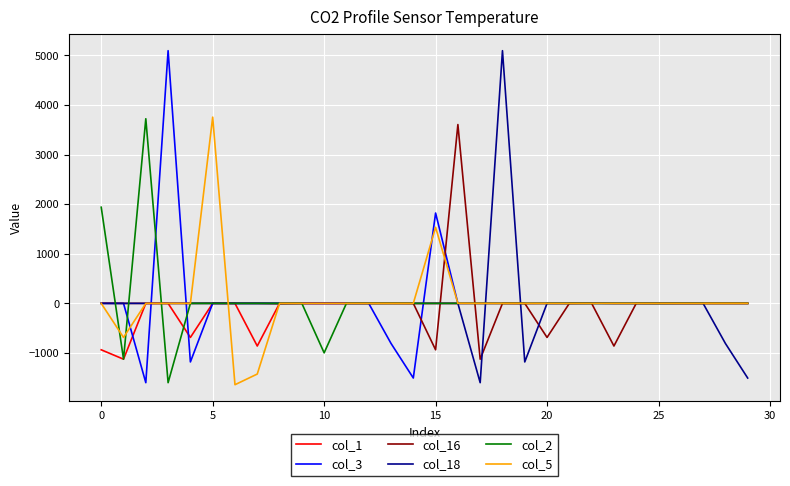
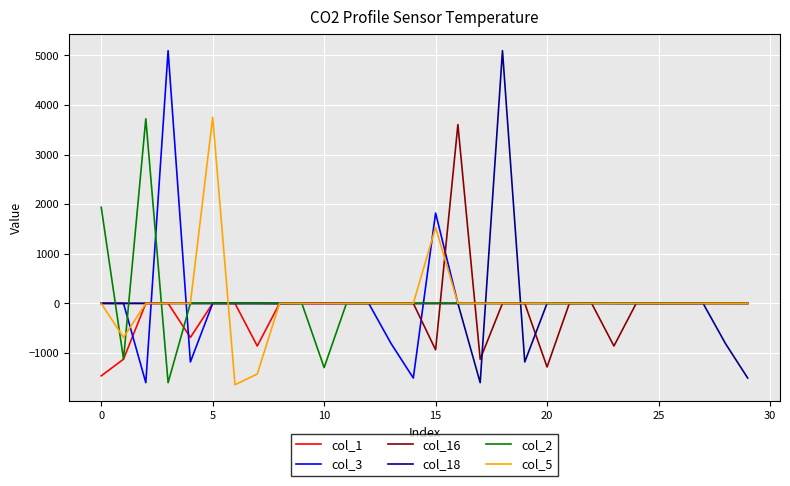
col_1, 0: -900 -> -1500
col_2, 10: -1000 -> -1300
col_16, 20: -700 -> -1300
